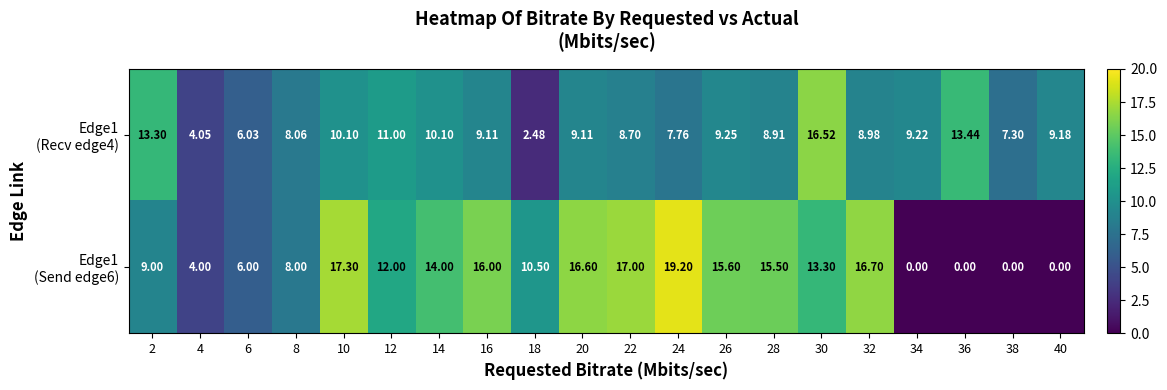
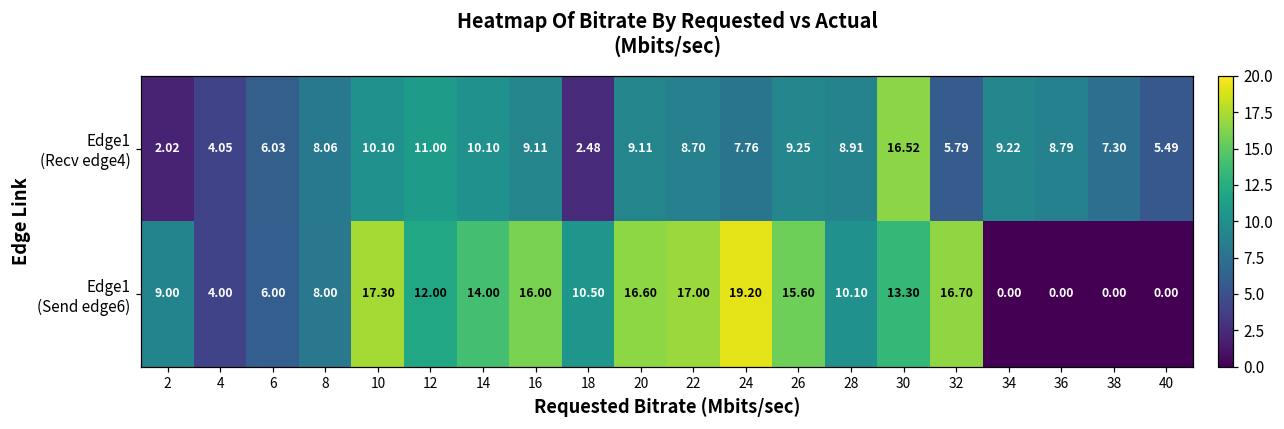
Edge1 (Recv edge4), 2: 13.30 -> 2.02
Edge1 (Recv edge4), 32: 8.98 -> 5.79
Edge1 (Recv edge4), 36: 13.44 -> 8.79
Edge1 (Recv edge4), 40: 9.18 -> 5.49
Edge1 (Send edge6), 28: 15.50 -> 10.10
